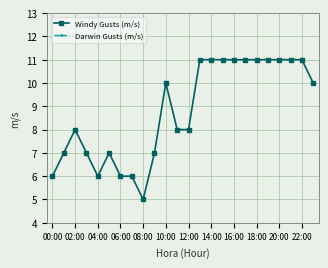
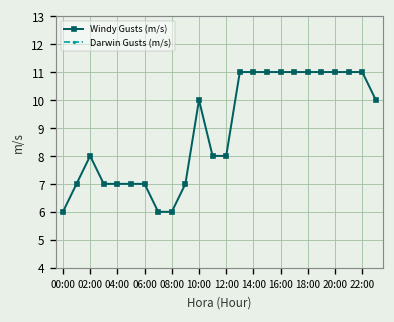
Windy Gusts (m/s), 04:00: 6 -> 7
Windy Gusts (m/s), 06:00: 6 -> 7
Windy Gusts (m/s), 08:00: 5 -> 6
